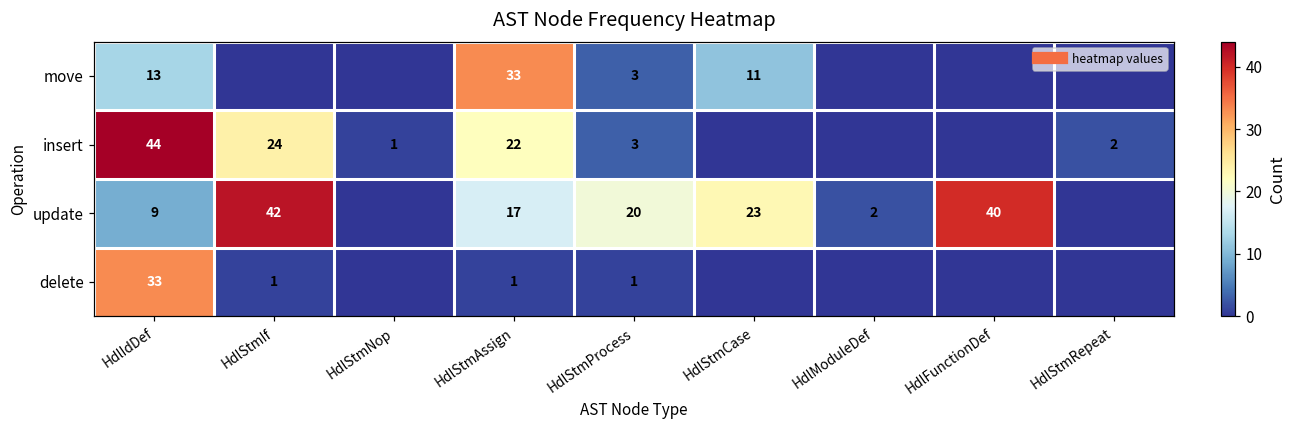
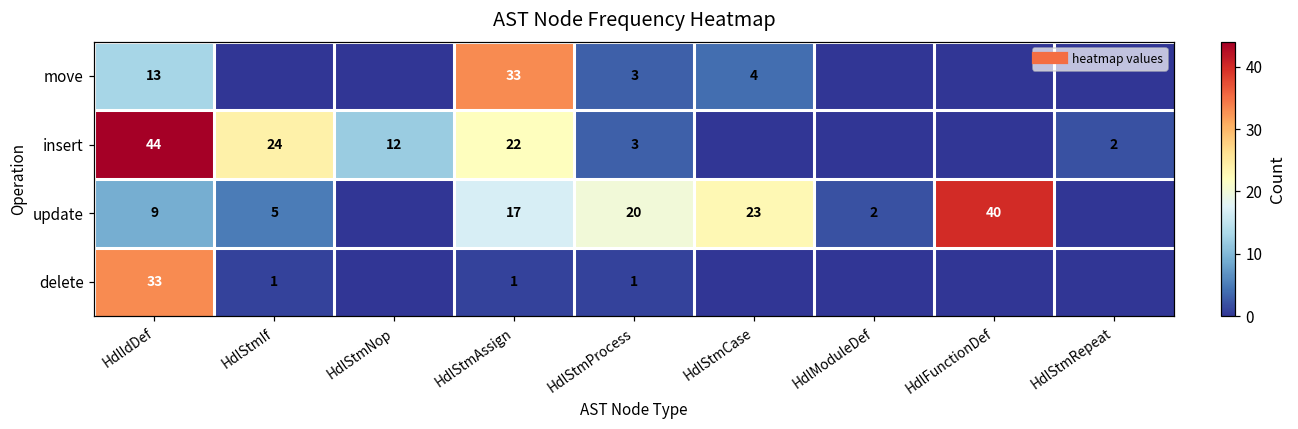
move, HdlStmCase: 11 -> 4
insert, HdlStmNop: 1 -> 12
update, HdlStmIf: 42 -> 5
